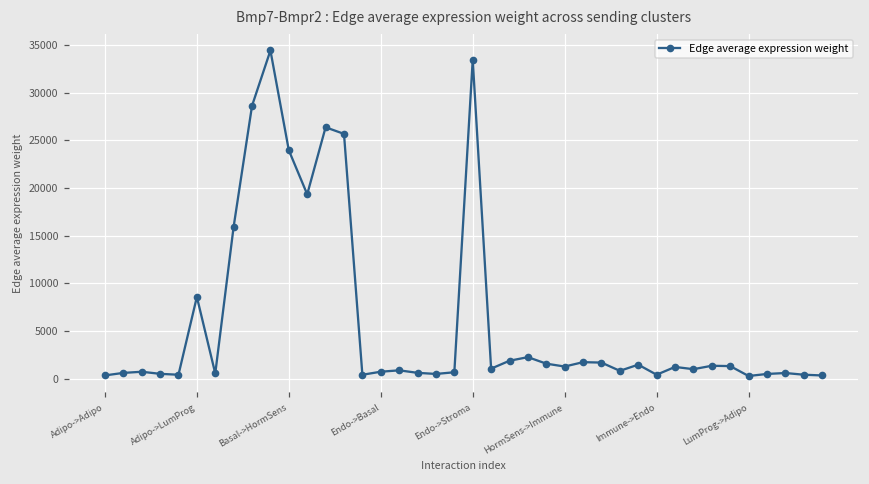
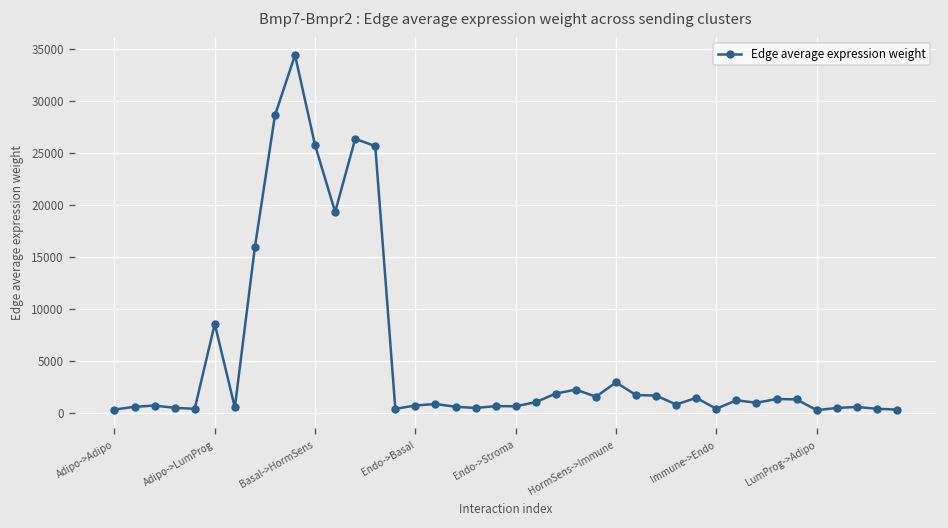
Basal->HormSens: 24000 -> 26000
Endo->Stroma: 33000 -> 1000
HormSens->Immune: 1000 -> 3000
